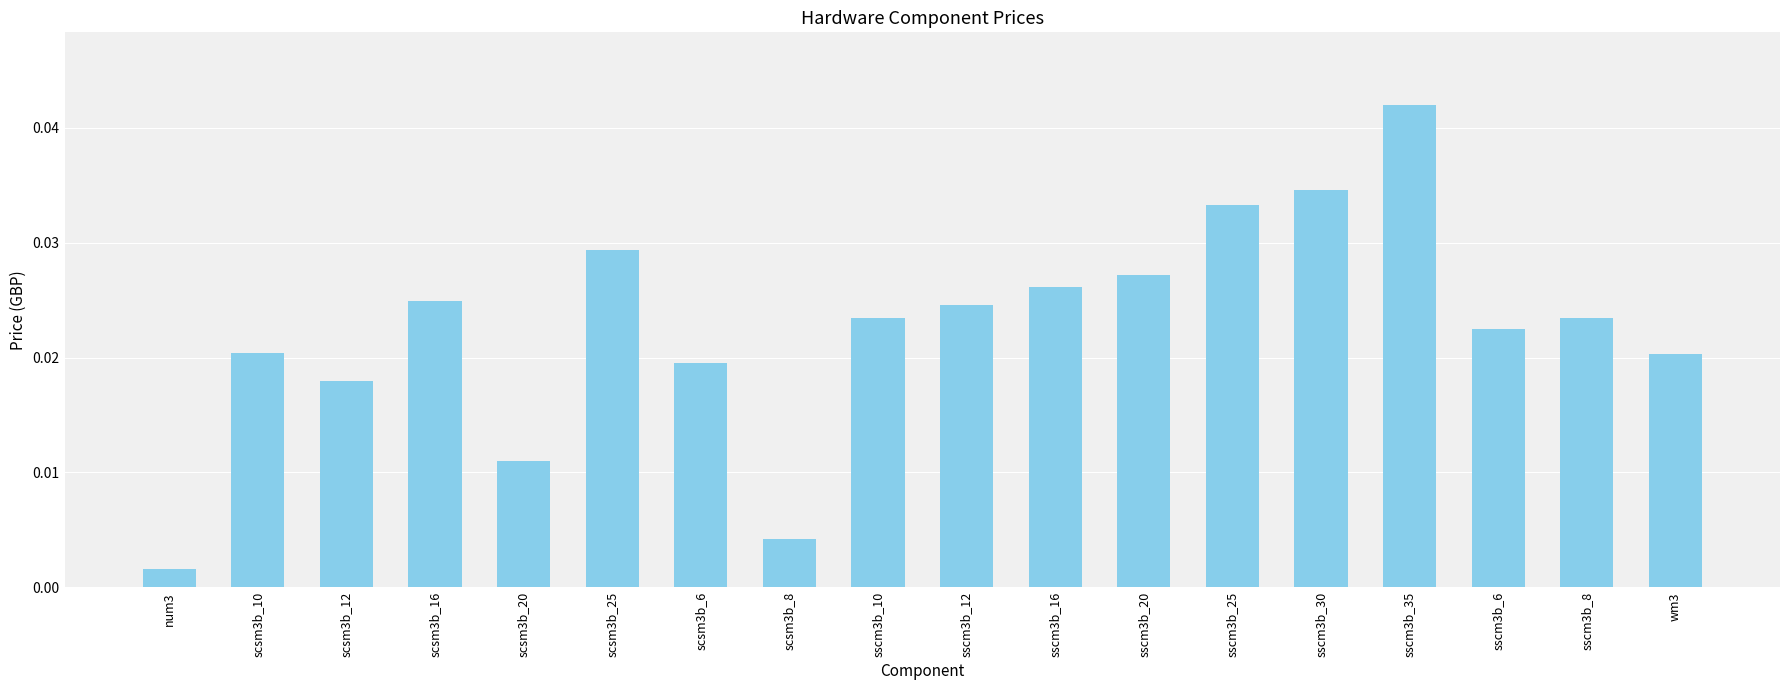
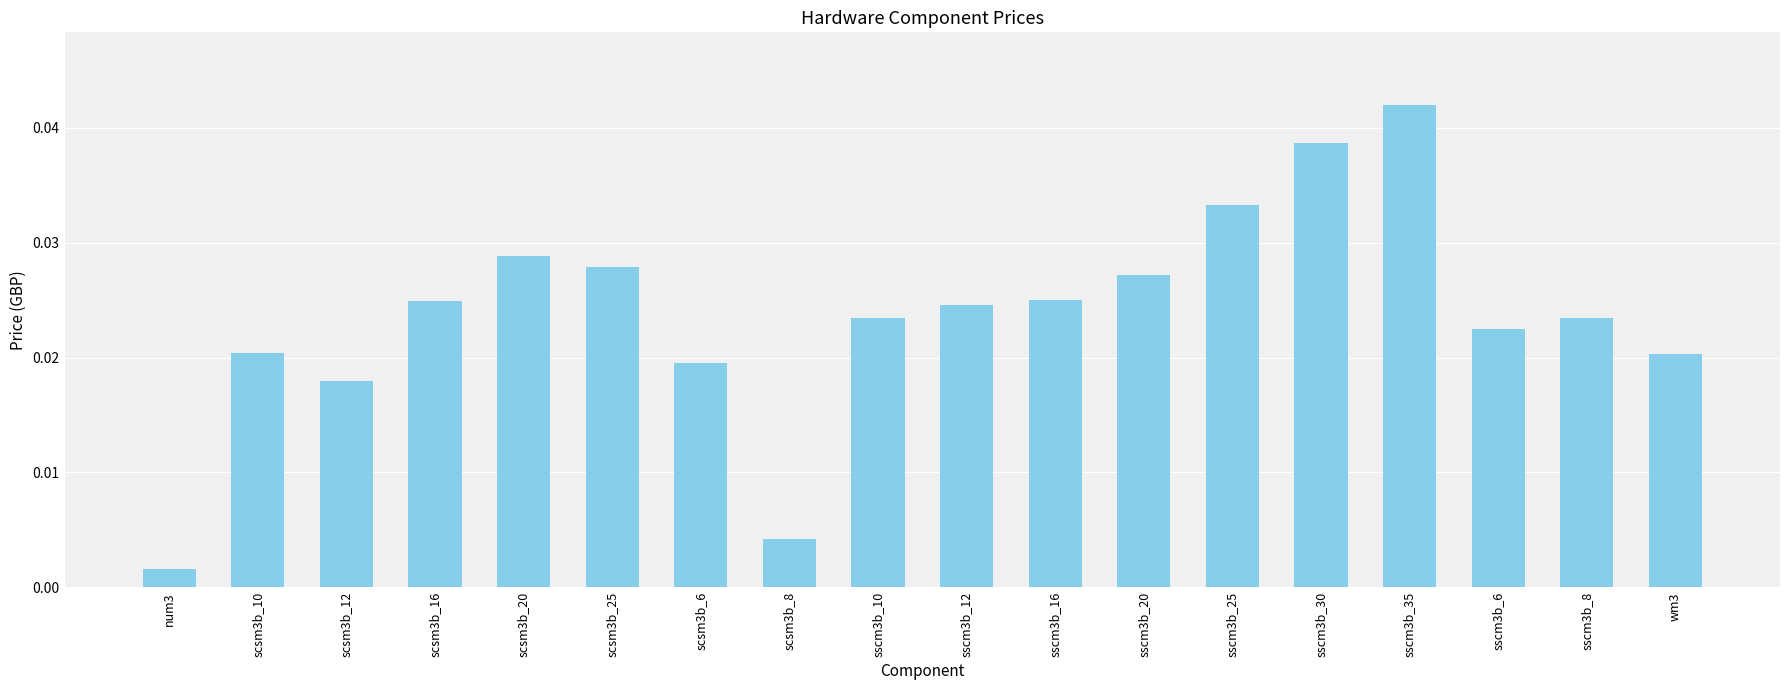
scsm3b_20: 0.0110 -> 0.0288
scsm3b_25: 0.0294 -> 0.0279
sscm3b_16: 0.0261 -> 0.0250
sscm3b_30: 0.0346 -> 0.0387
